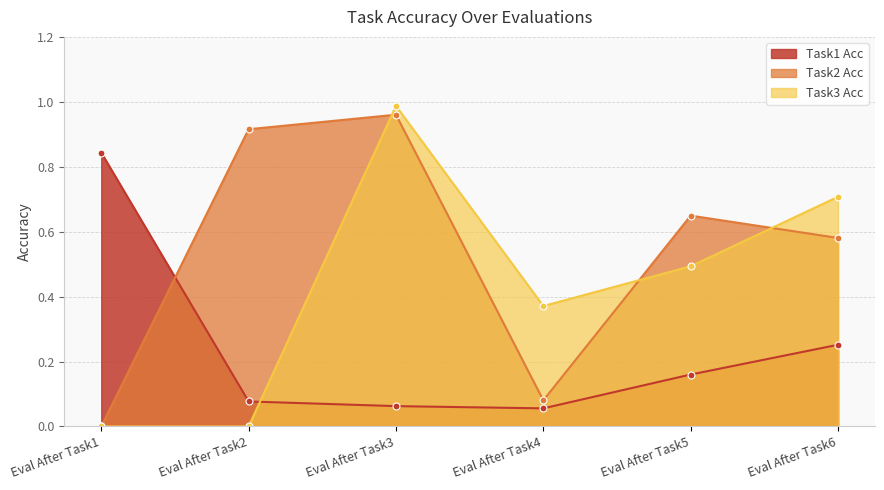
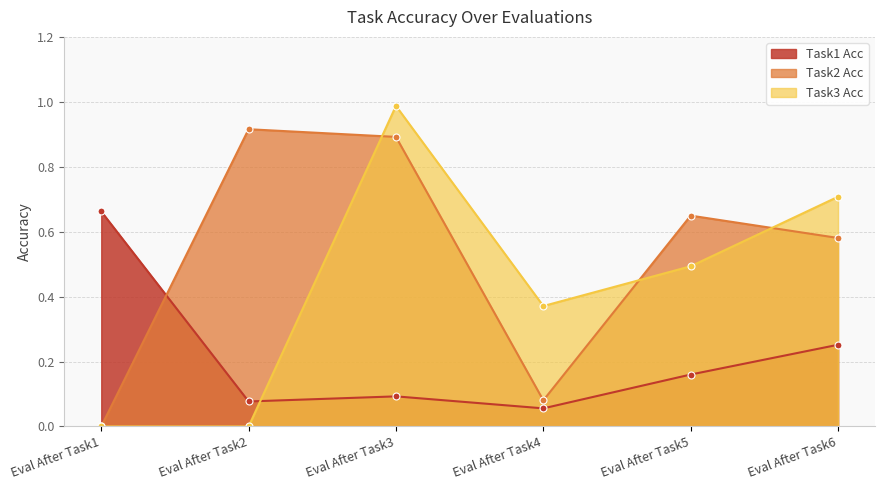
Task1 Acc, Eval After Task1: 0.84 -> 0.66
Task1 Acc, Eval After Task3: 0.06 -> 0.09
Task2 Acc, Eval After Task3: 0.96 -> 0.89
